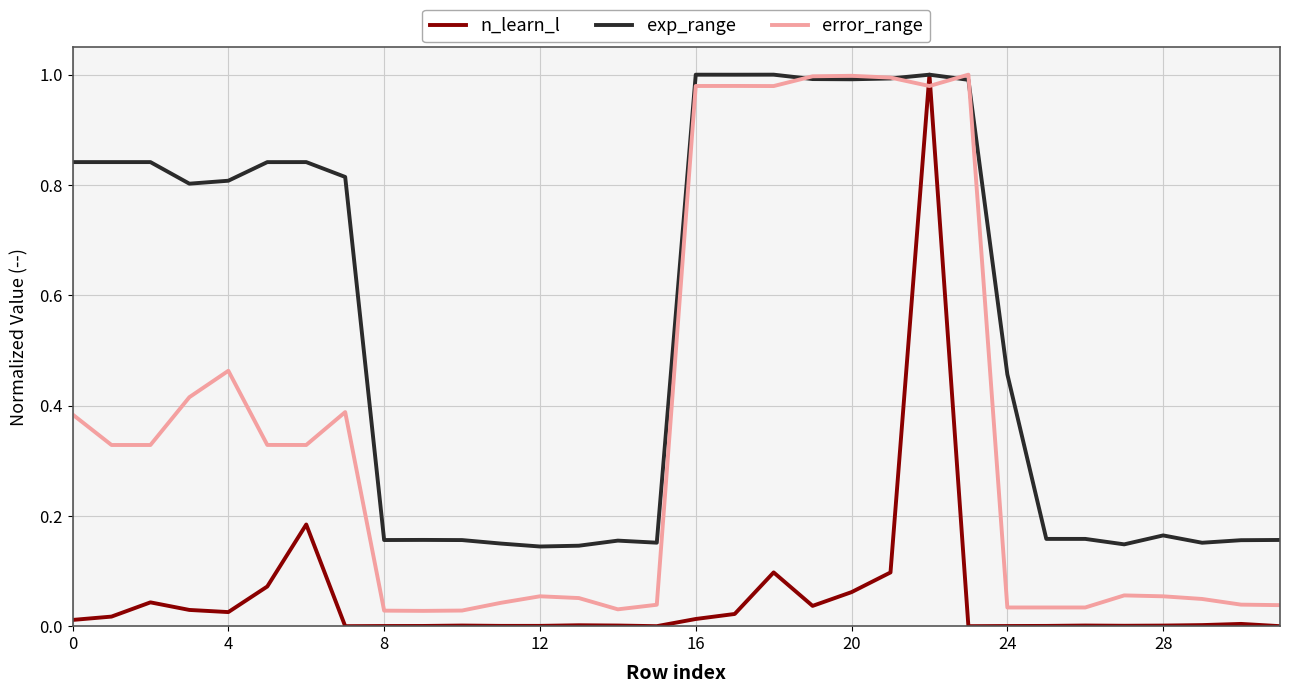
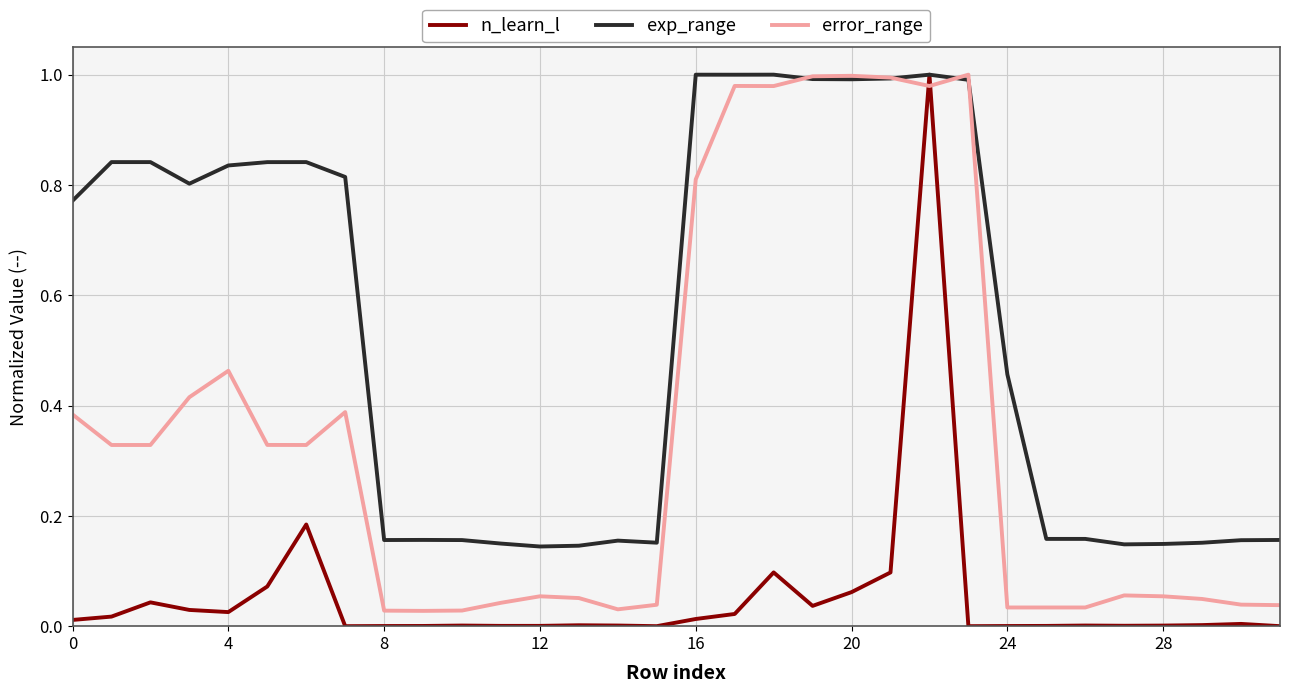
exp_range, 0: 0.84 -> 0.77
exp_range, 4: 0.81 -> 0.84
error_range, 16: 0.98 -> 0.81
exp_range, 28: 0.16 -> 0.15
